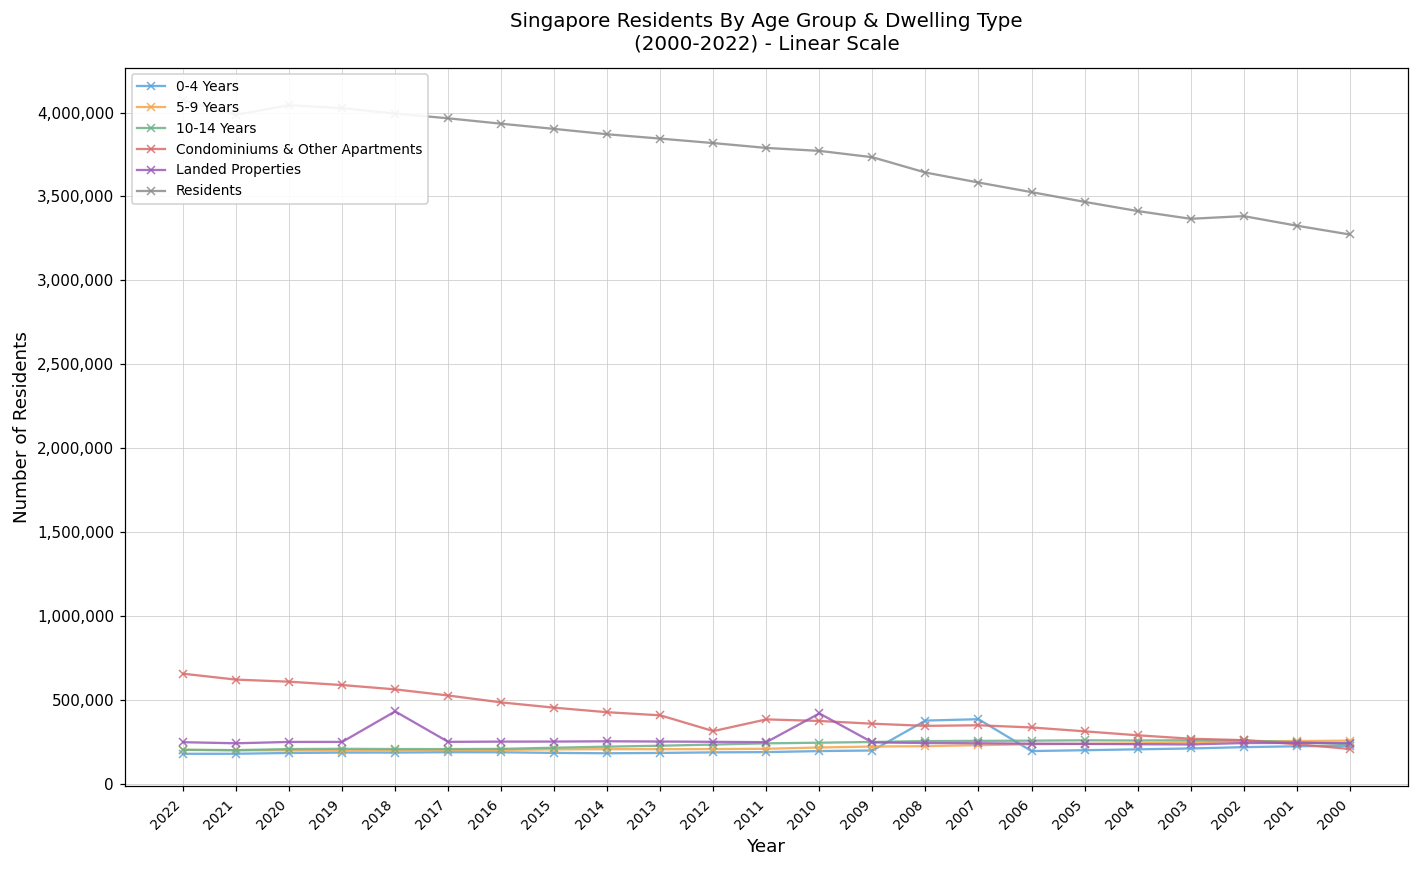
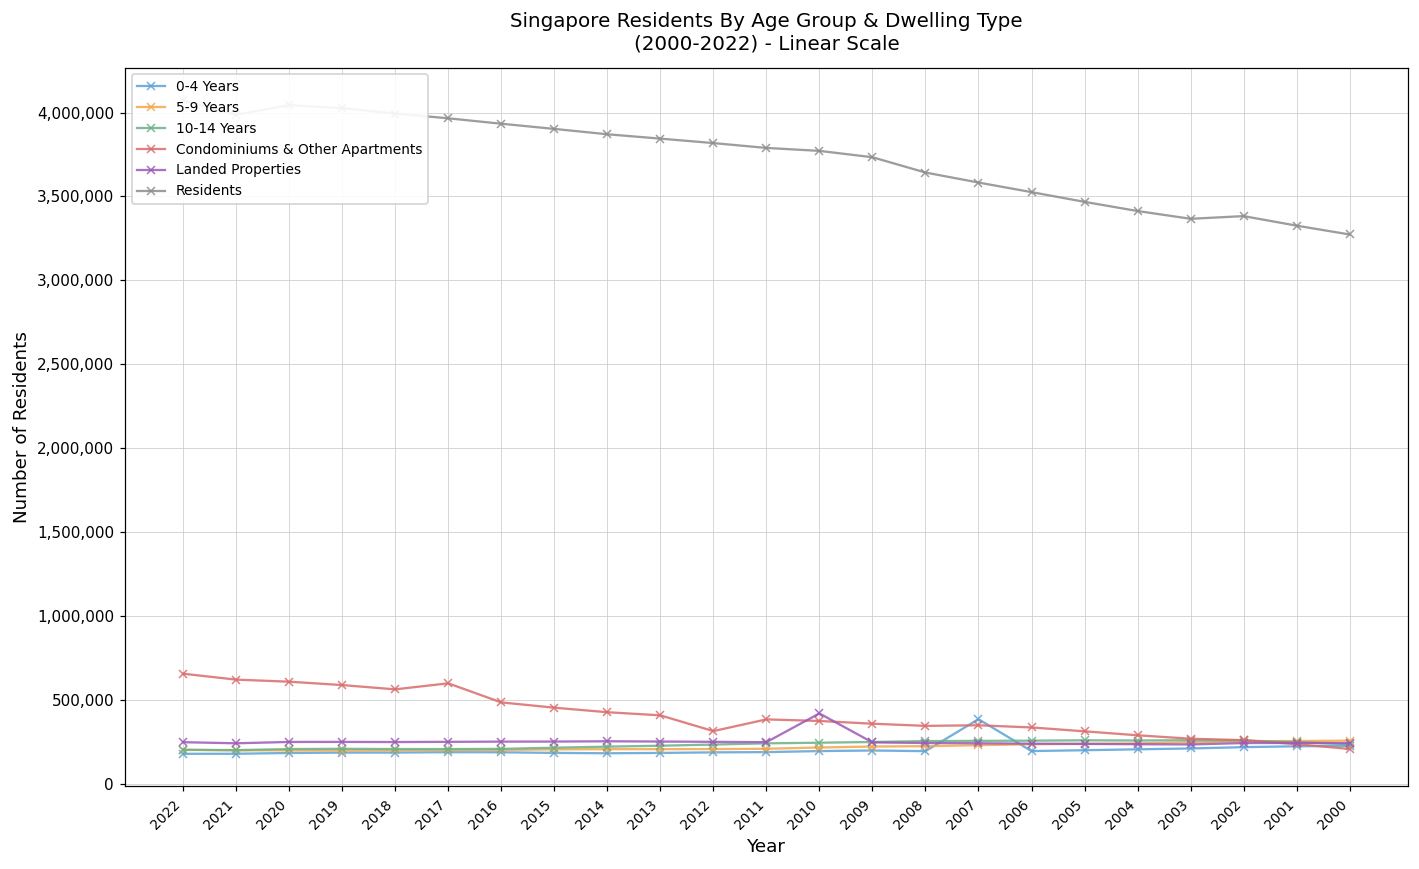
Landed Properties, 2018: 430,000 -> 250,000
Condominiums & Other Apartments, 2017: 530,000 -> 600,000
0-4 Years, 2008: 380,000 -> 190,000
